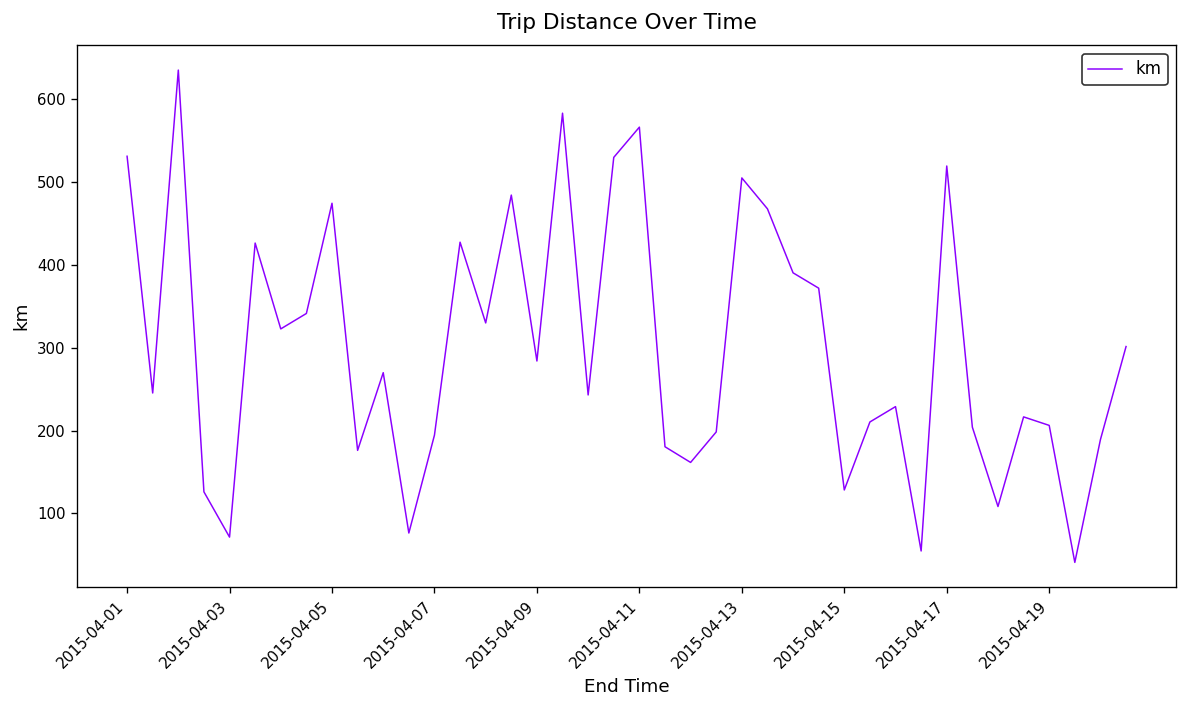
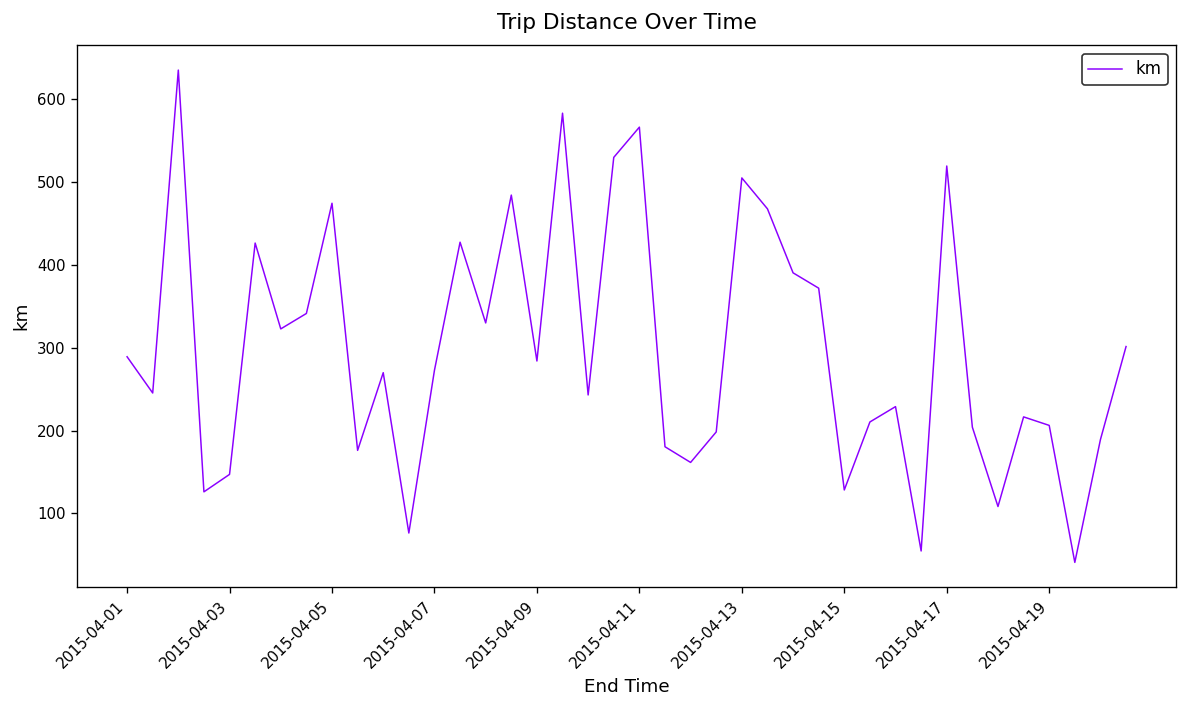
2015-04-01: 530 -> 290
2015-04-03: 70 -> 150
2015-04-07: 190 -> 270
